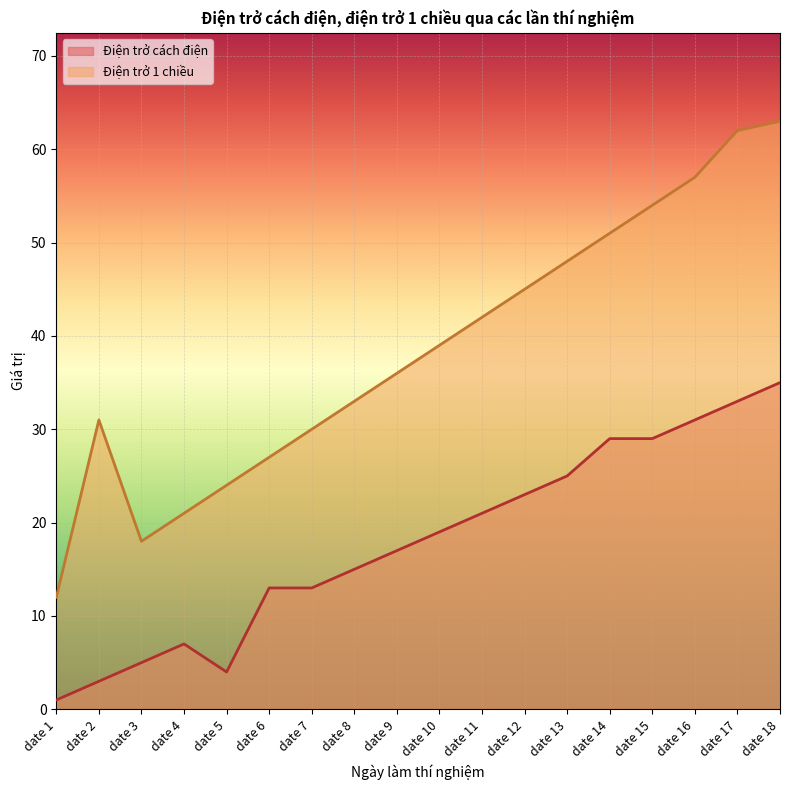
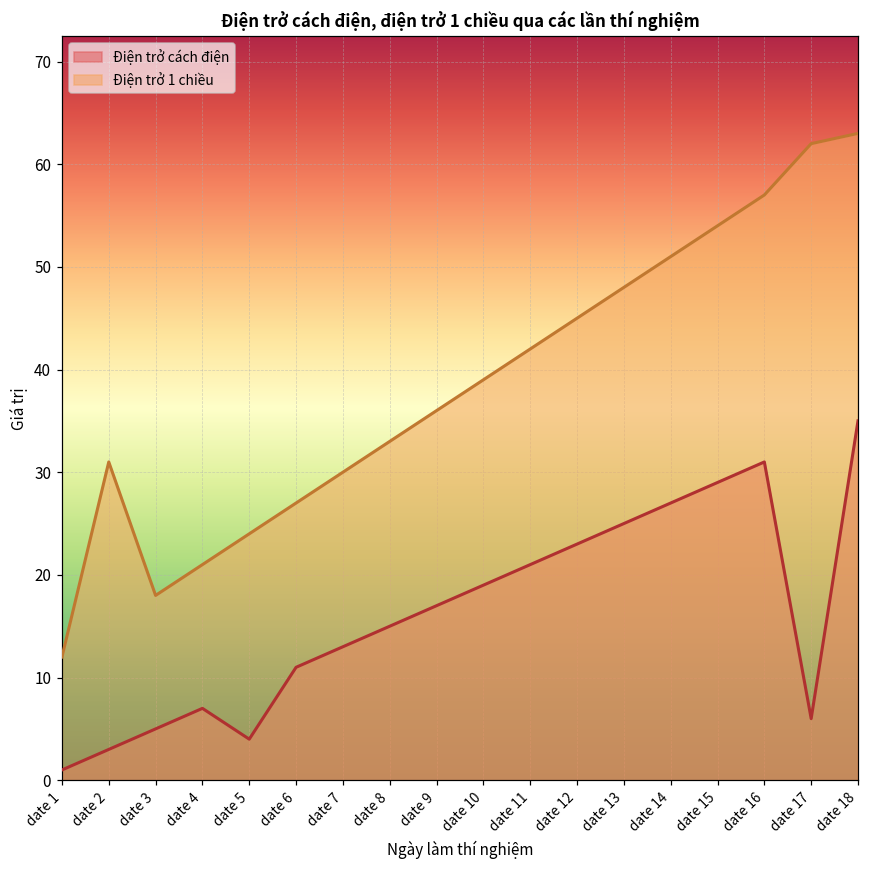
Điện trở cách điện, date 6: 13 -> 11
Điện trở cách điện, date 14: 29 -> 27
Điện trở cách điện, date 17: 33 -> 6
